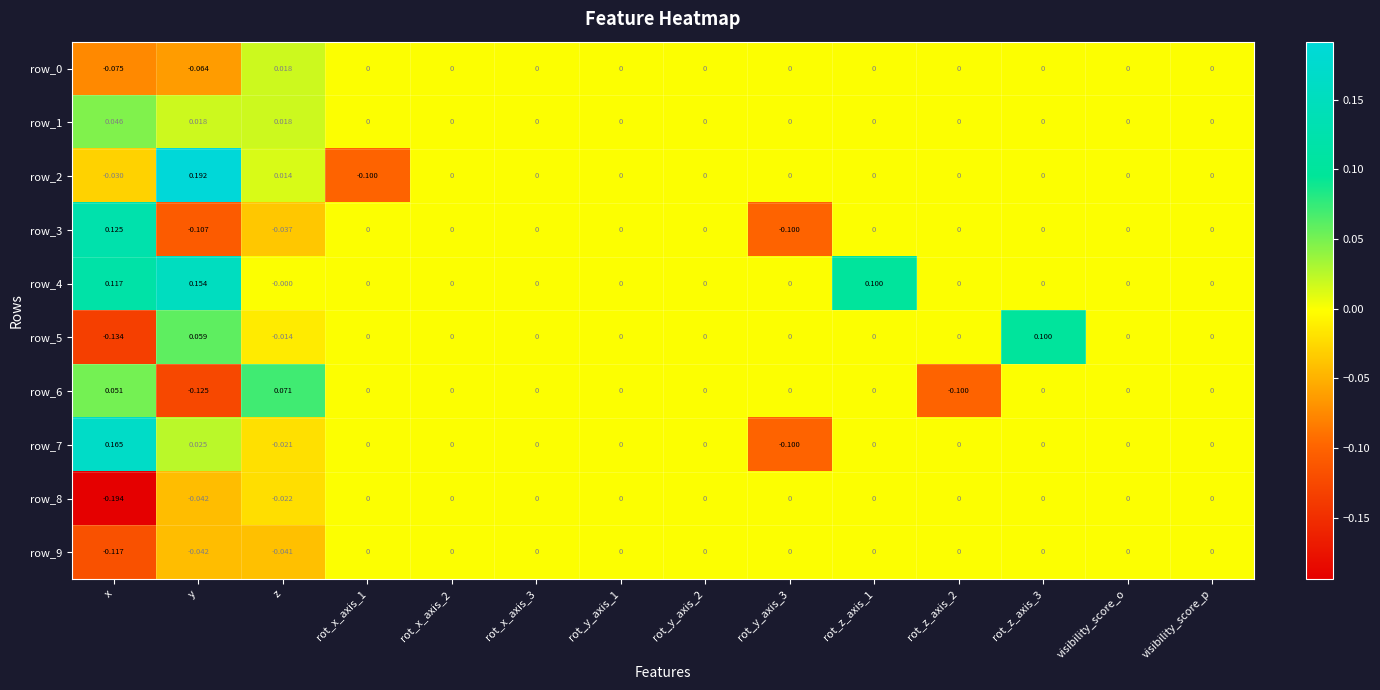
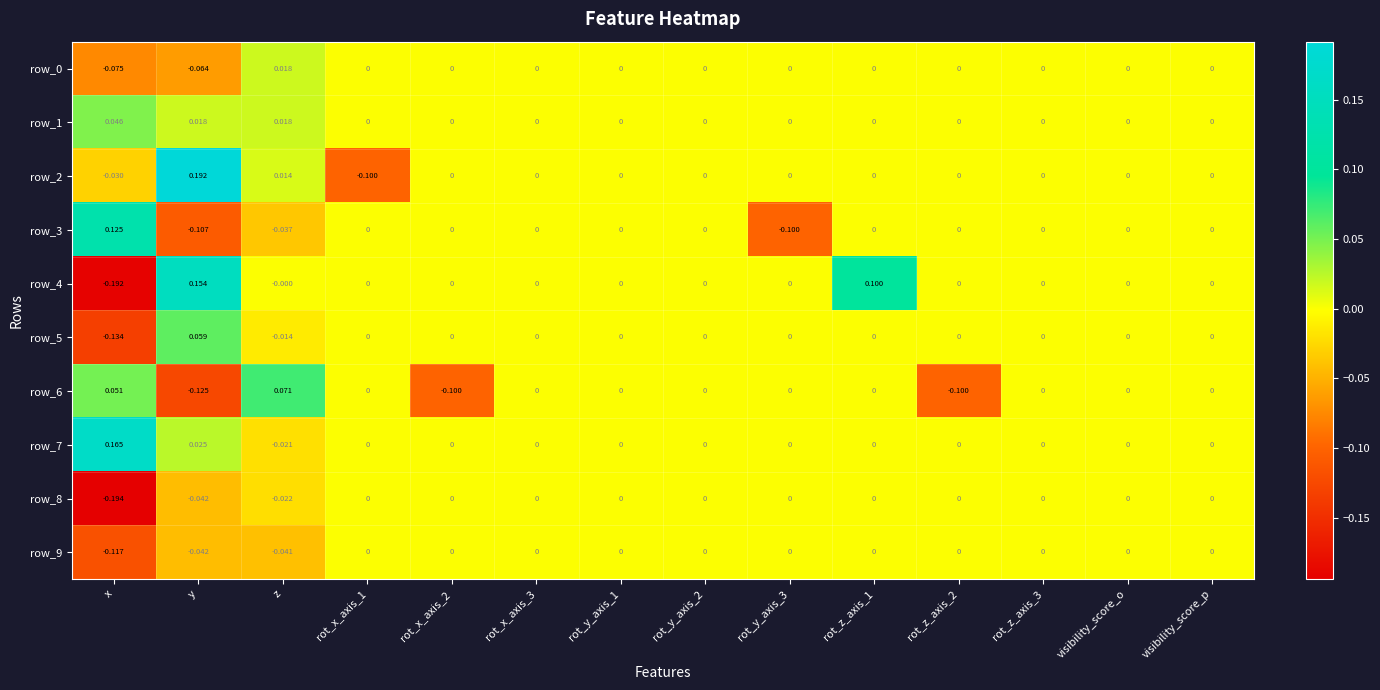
row_4, x: 0.117 -> -0.192
row_5, rot_z_axis_3: 0.100 -> 0
row_6, rot_x_axis_2: 0 -> -0.100
row_7, rot_y_axis_3: -0.100 -> 0
